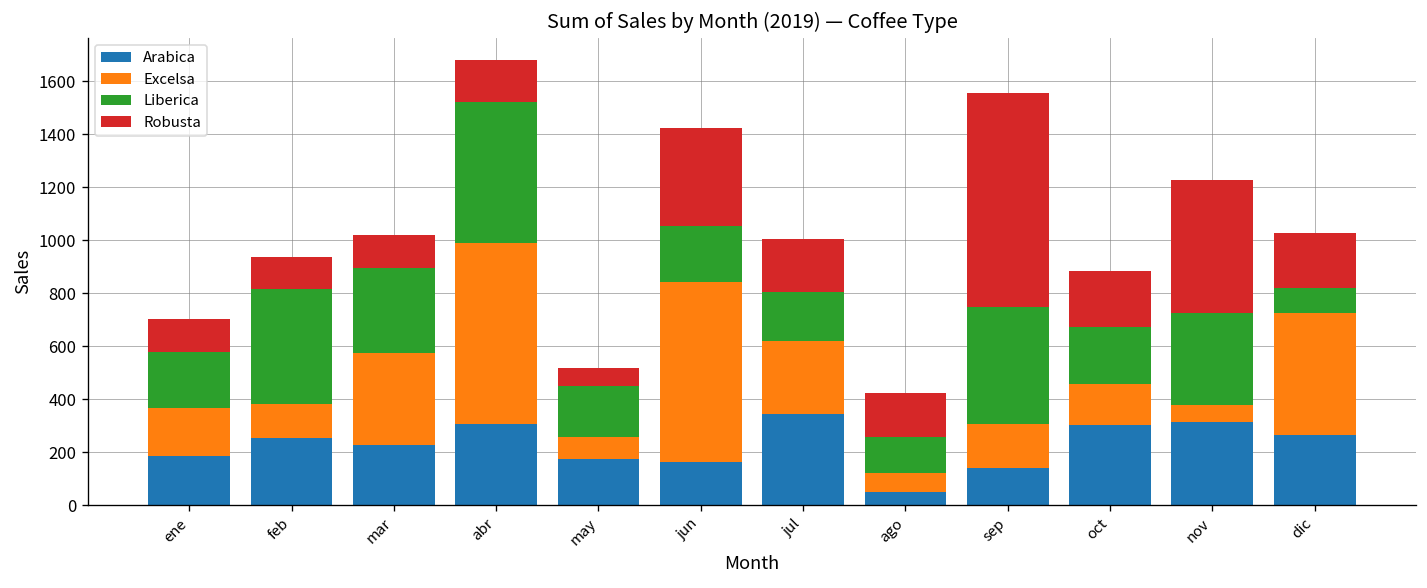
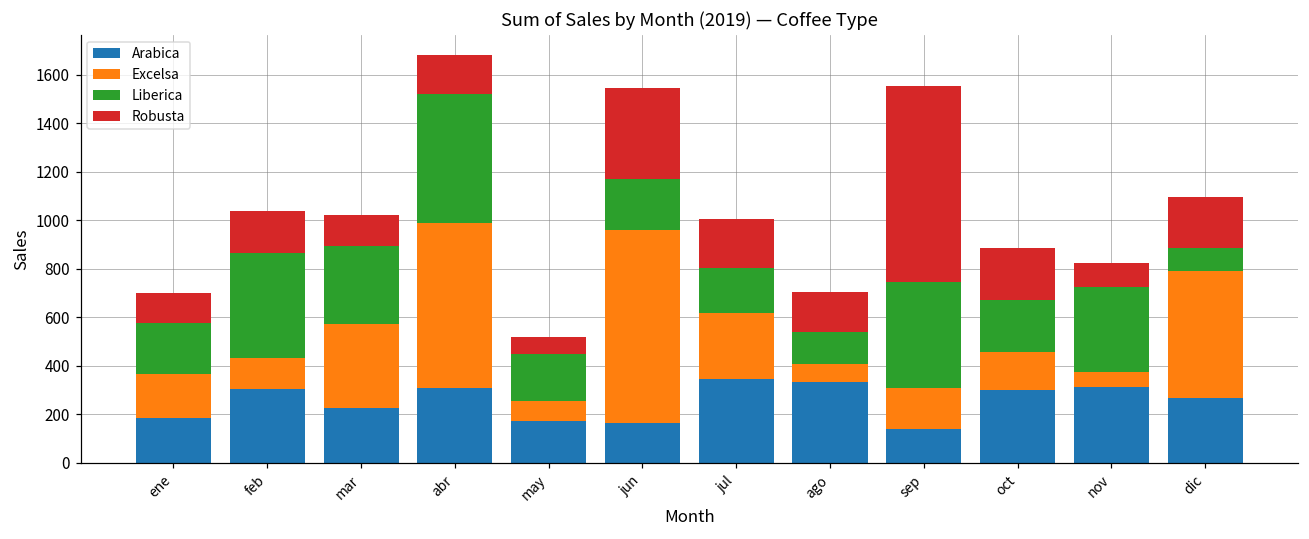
Arabica, feb: 250 -> 300
Robusta, feb: 120 -> 170
Excelsa, jun: 680 -> 800
Arabica, ago: 50 -> 330
Robusta, nov: 500 -> 100
Excelsa, dic: 460 -> 530
